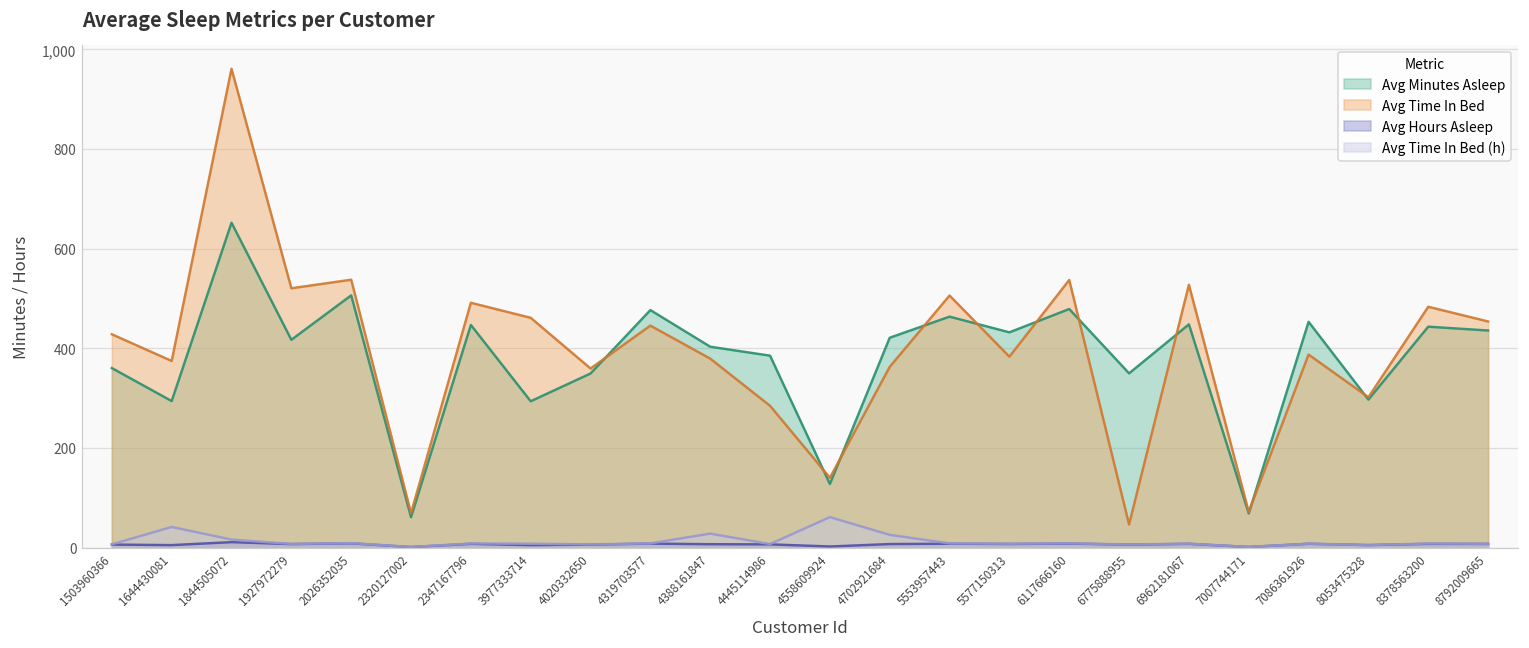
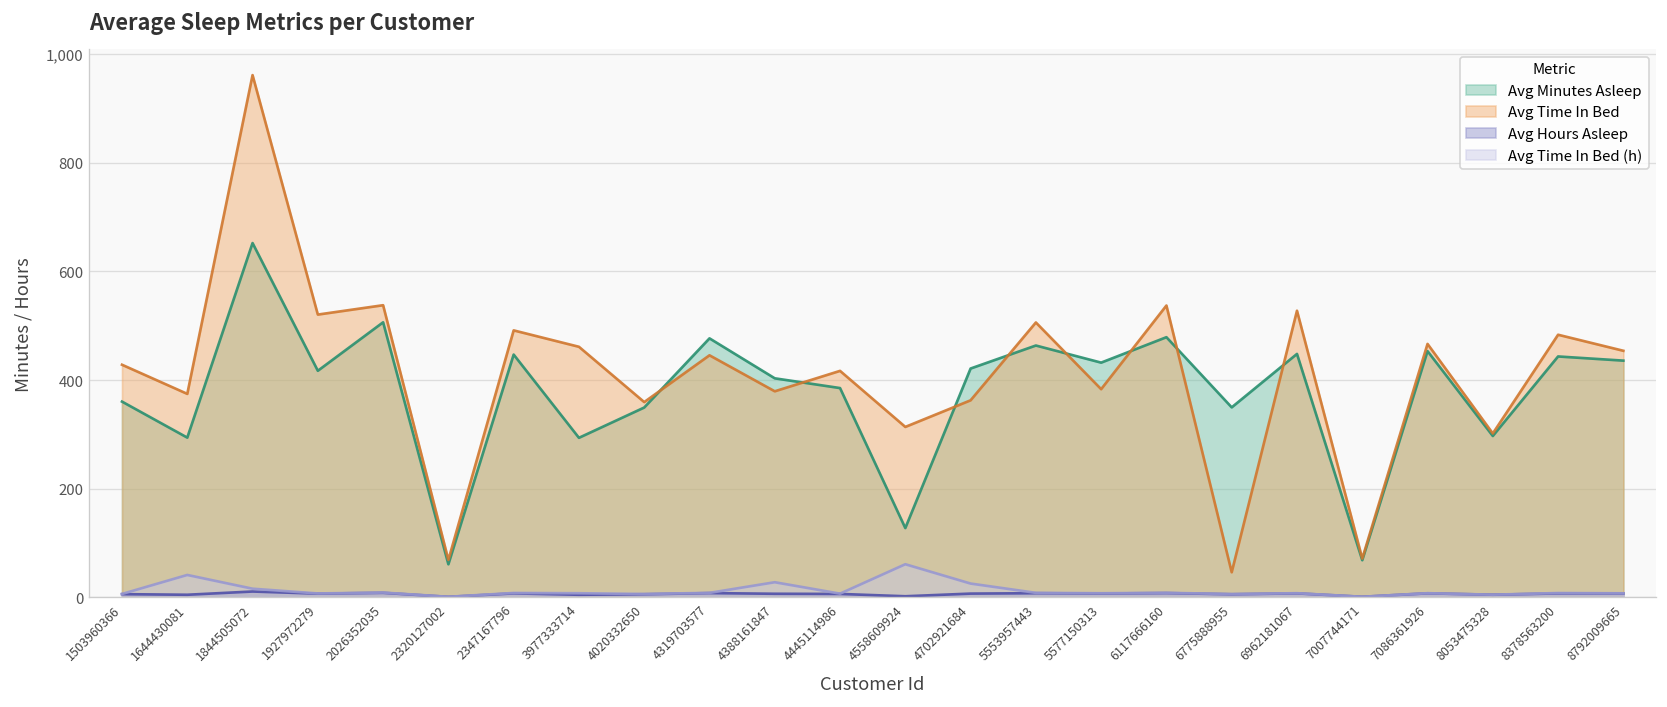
Avg Time In Bed, 4445114986: 280 -> 420
Avg Time In Bed, 4558609924: 140 -> 310
Avg Time In Bed, 7086361926: 390 -> 470
